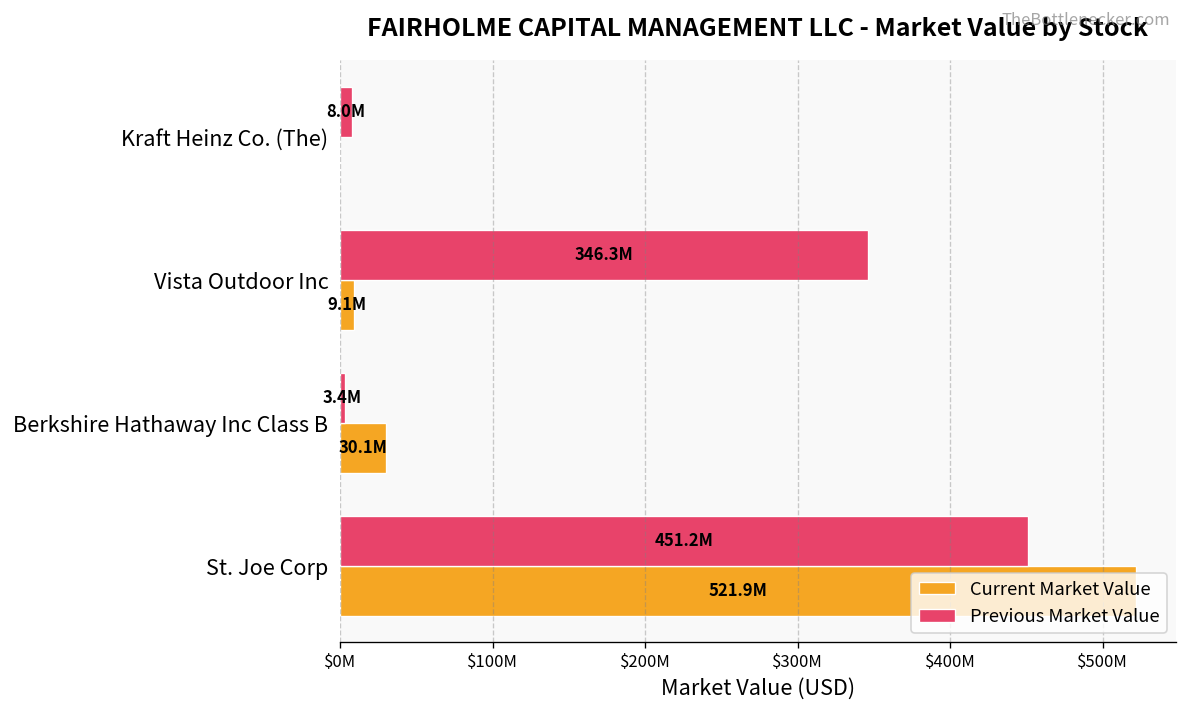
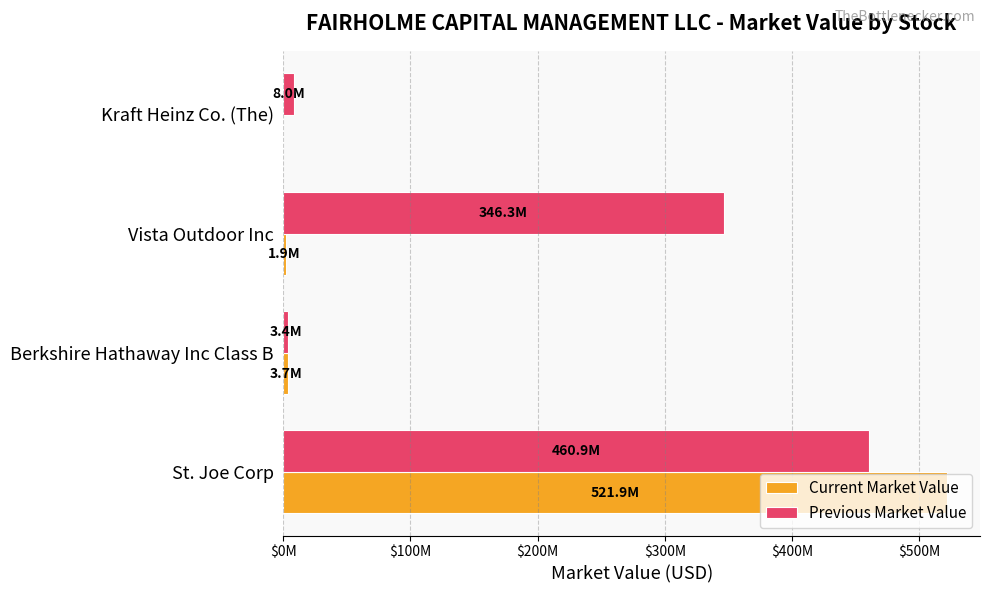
Current Market Value, Vista Outdoor Inc: 9.1M -> 1.9M
Current Market Value, Berkshire Hathaway Inc Class B: 30.1M -> 3.7M
Previous Market Value, St. Joe Corp: 451.2M -> 460.9M
